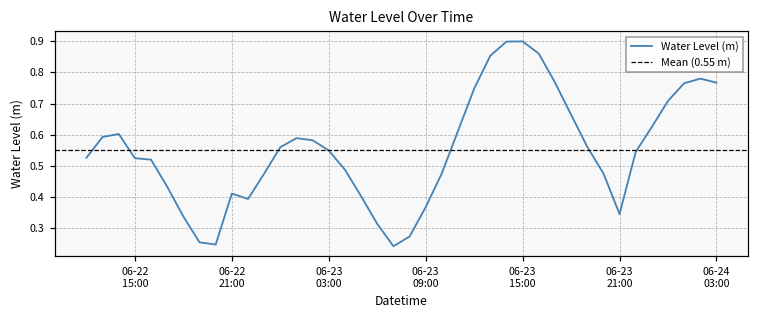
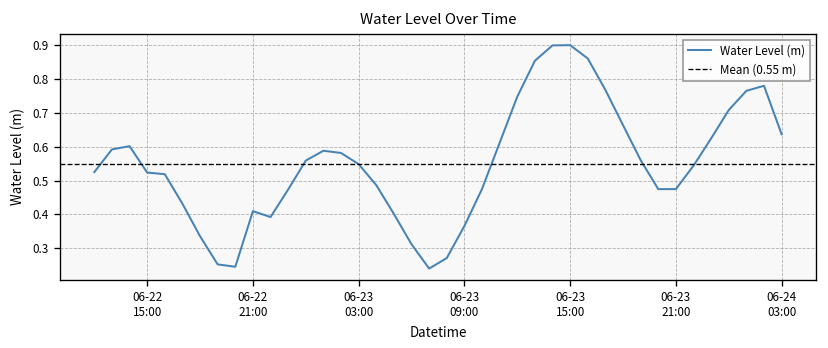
06-23 21:00: 0.34 -> 0.47
06-24 03:00: 0.77 -> 0.64
